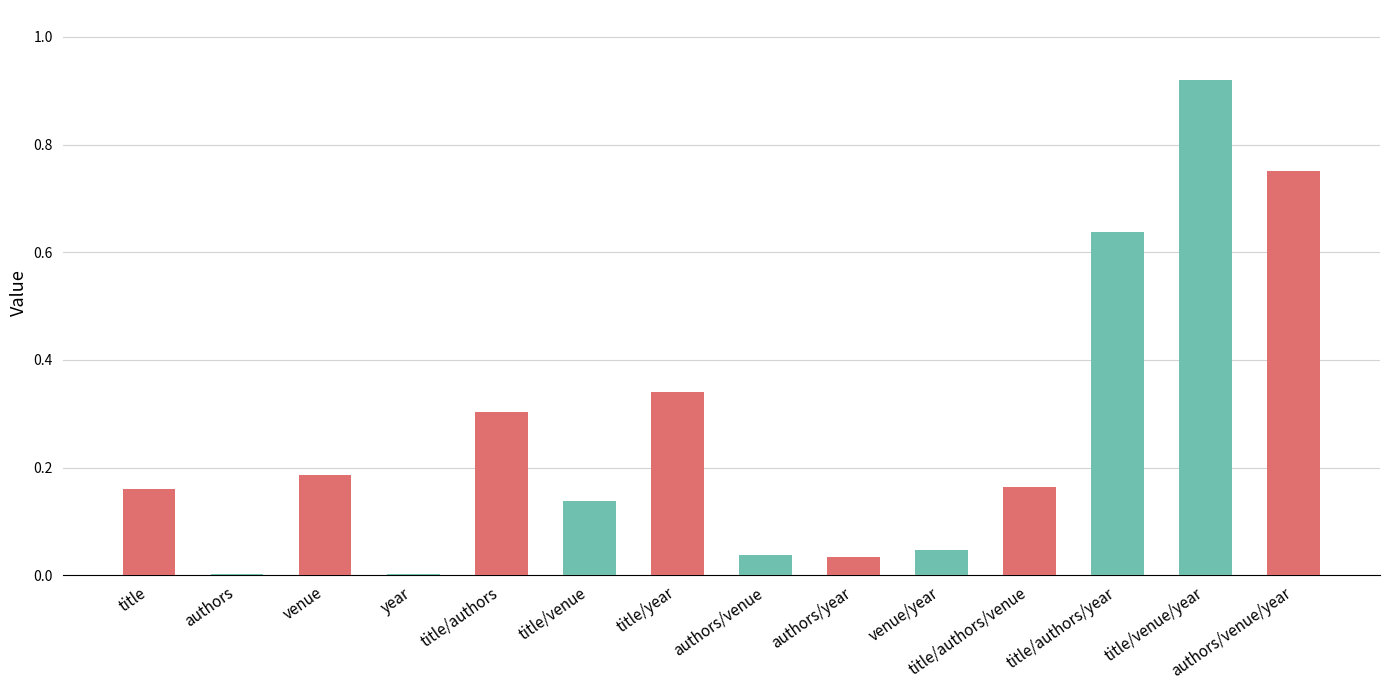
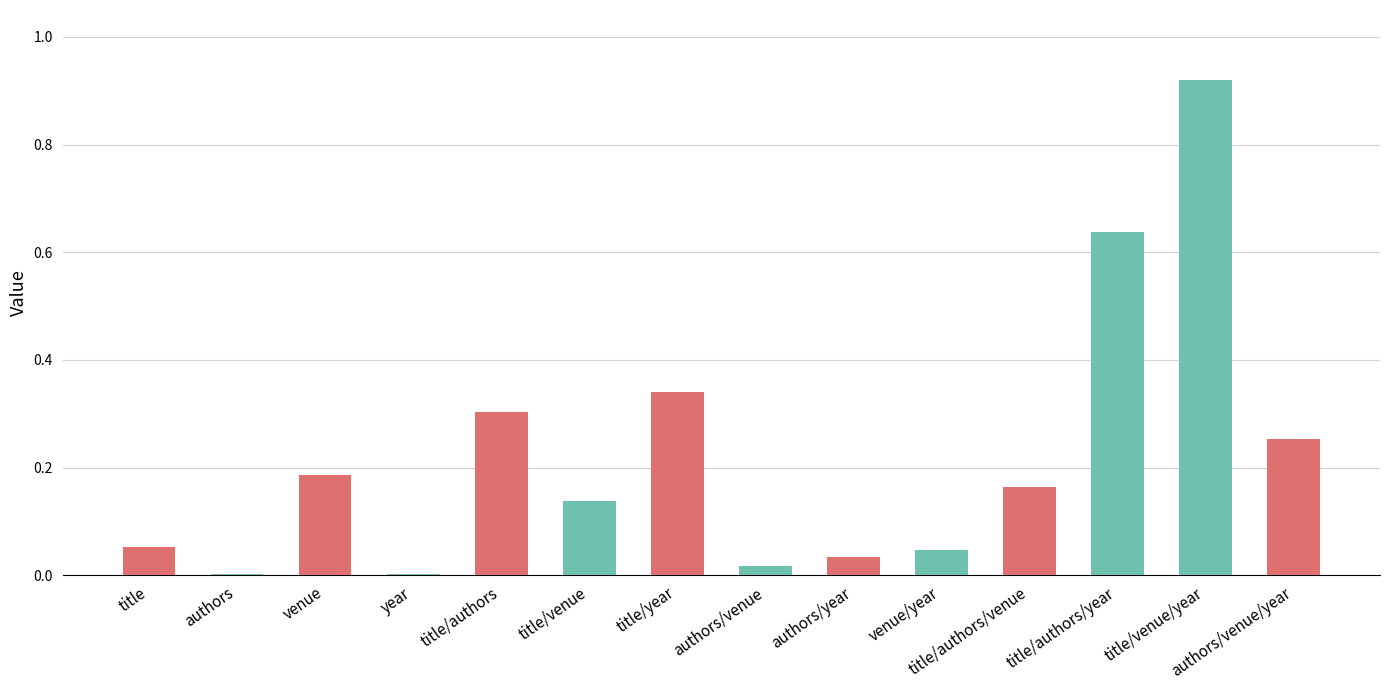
title: 0.16 -> 0.05
authors/venue: 0.04 -> 0.02
authors/venue/year: 0.75 -> 0.25
